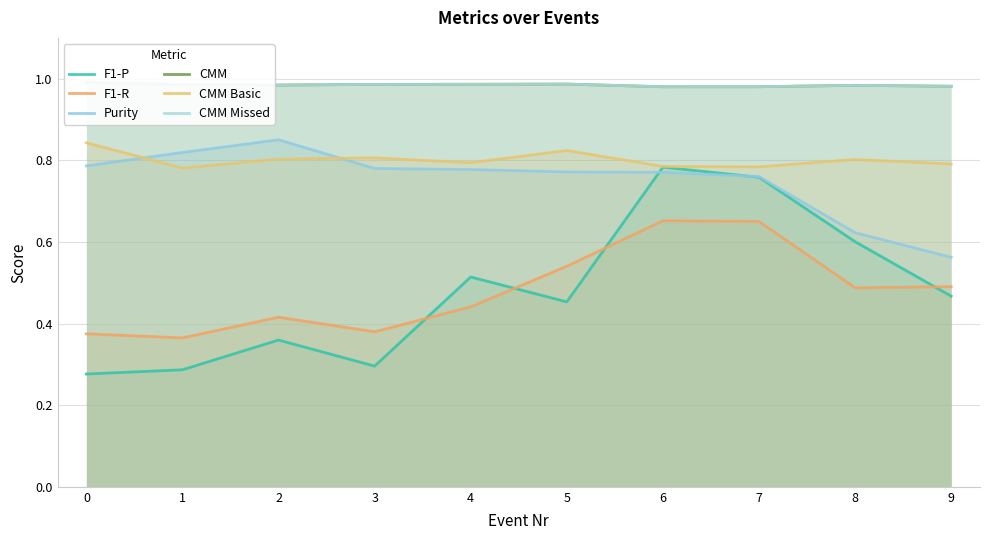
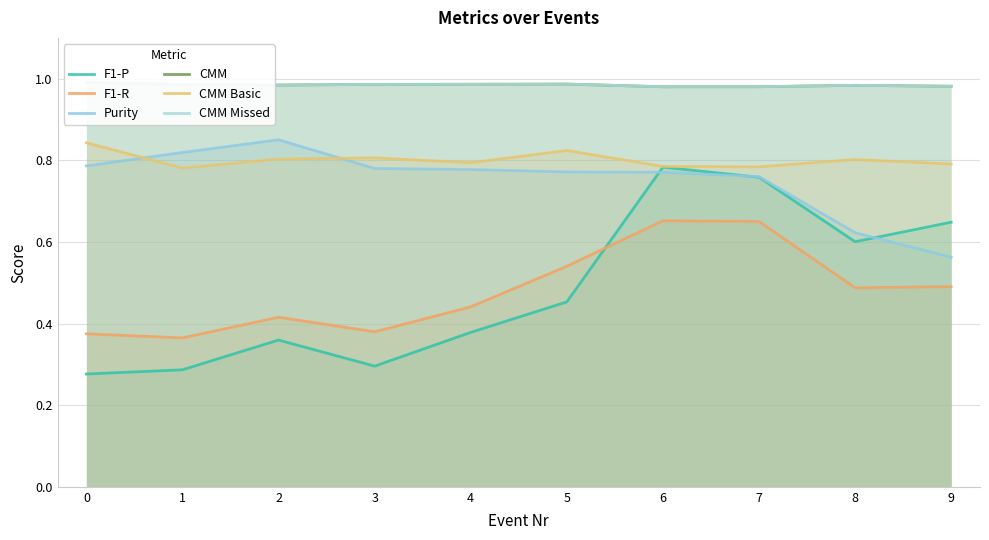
F1-P, 4: 0.51 -> 0.38
F1-P, 9: 0.47 -> 0.65
